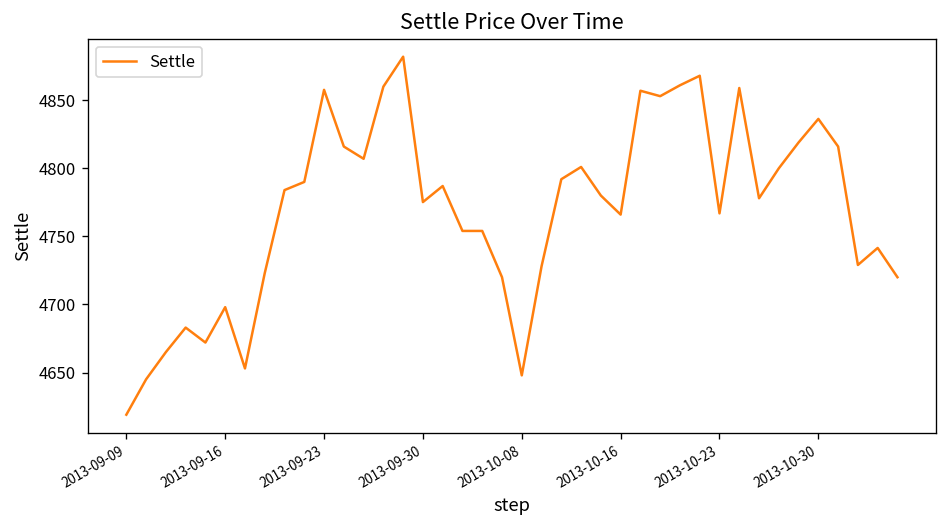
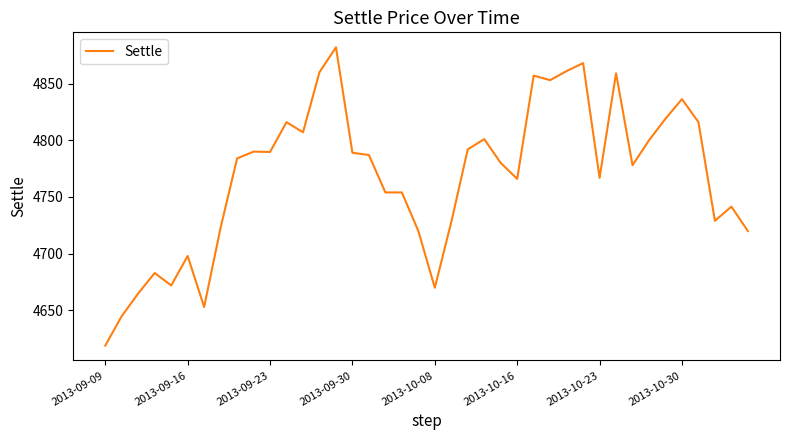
2013-09-23: 4858 -> 4790
2013-09-30: 4775 -> 4789
2013-10-08: 4648 -> 4670
